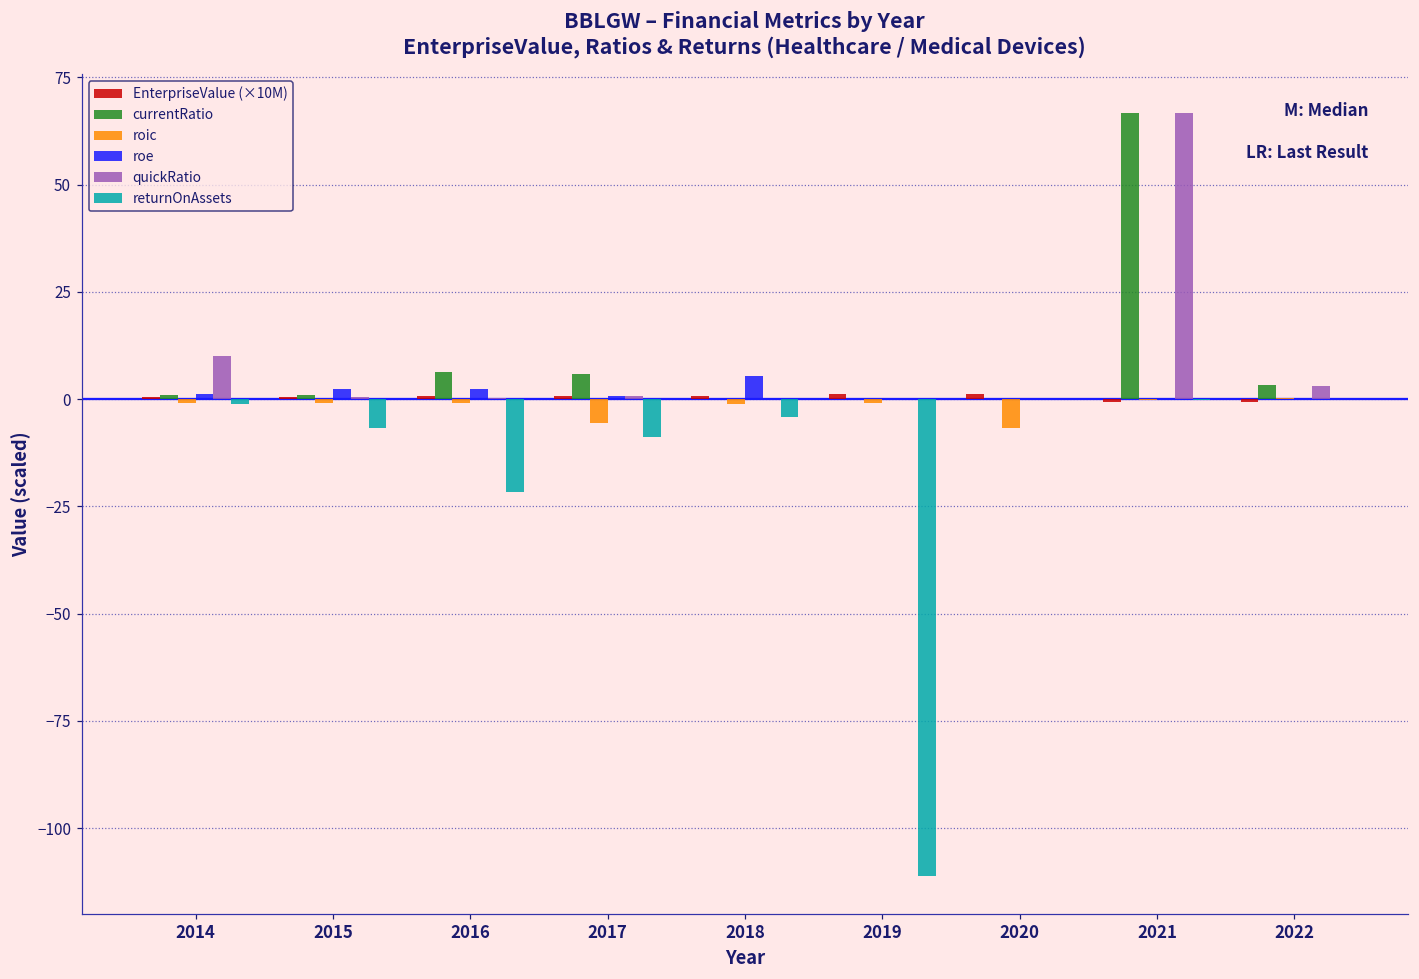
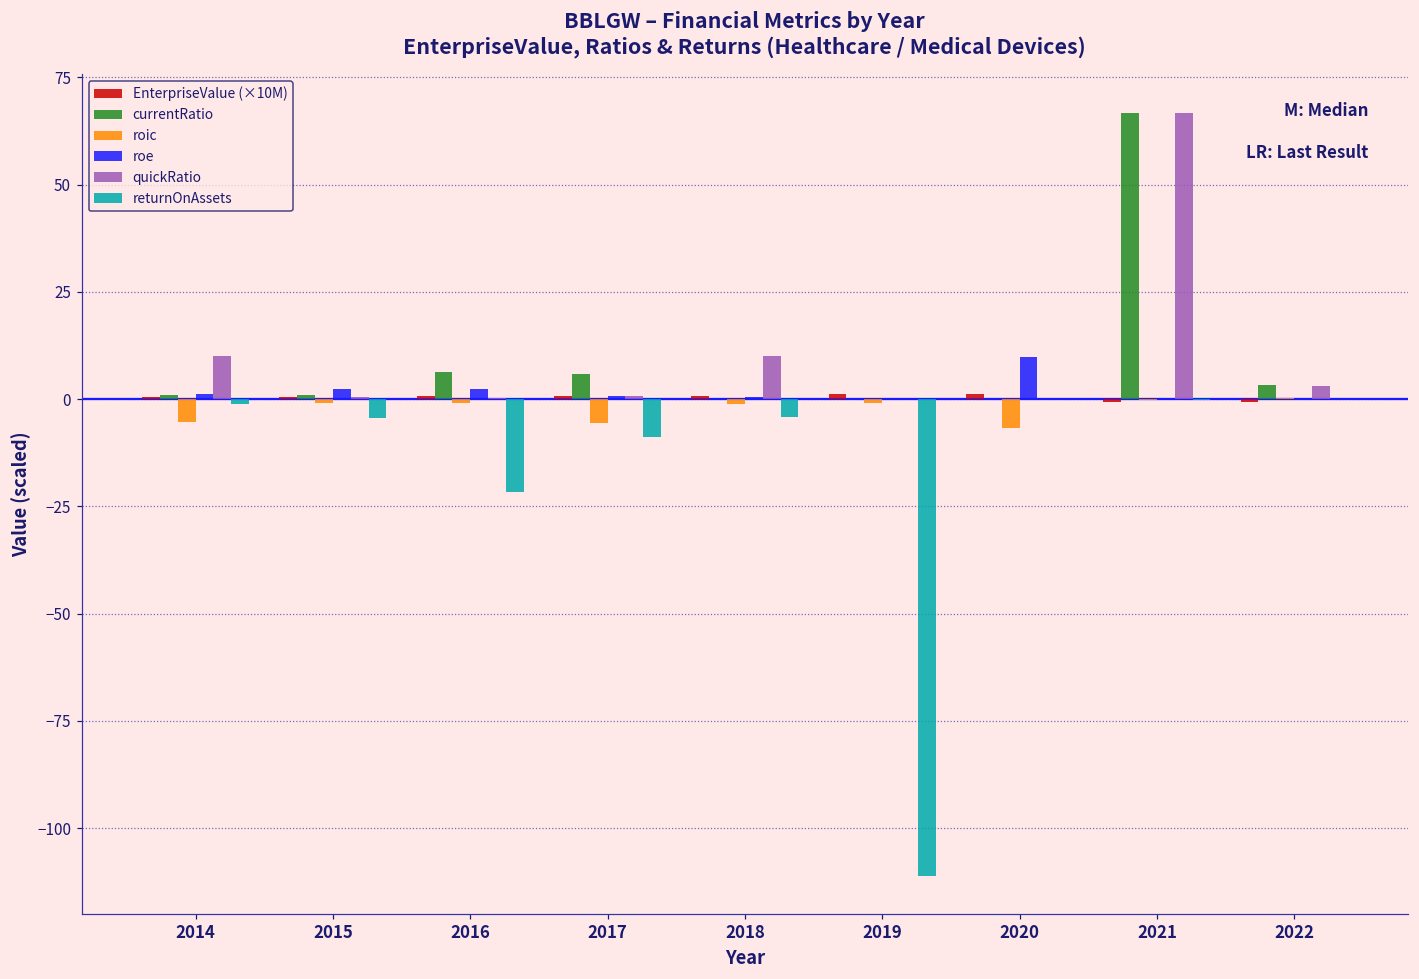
roic, 2014: -1 -> -5
returnOnAssets, 2015: -7 -> -4
roe, 2018: 5 -> 1
quickRatio, 2018: 0 -> 10
roe, 2020: 0 -> 10
